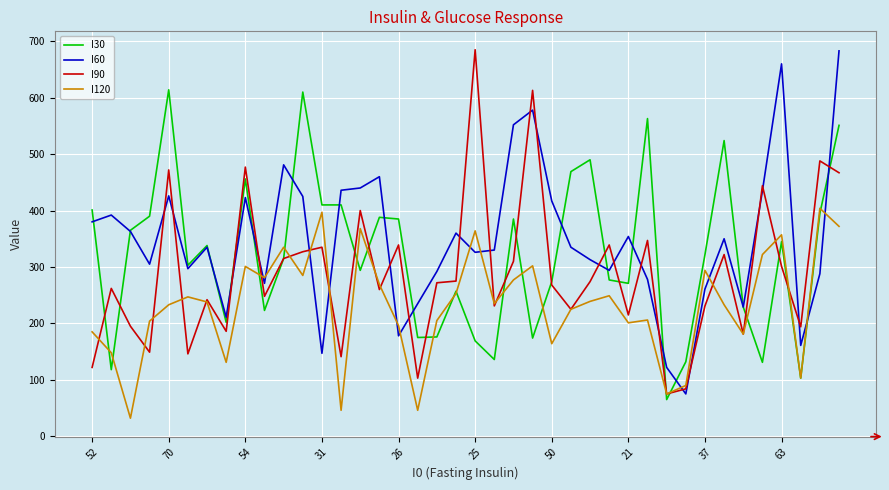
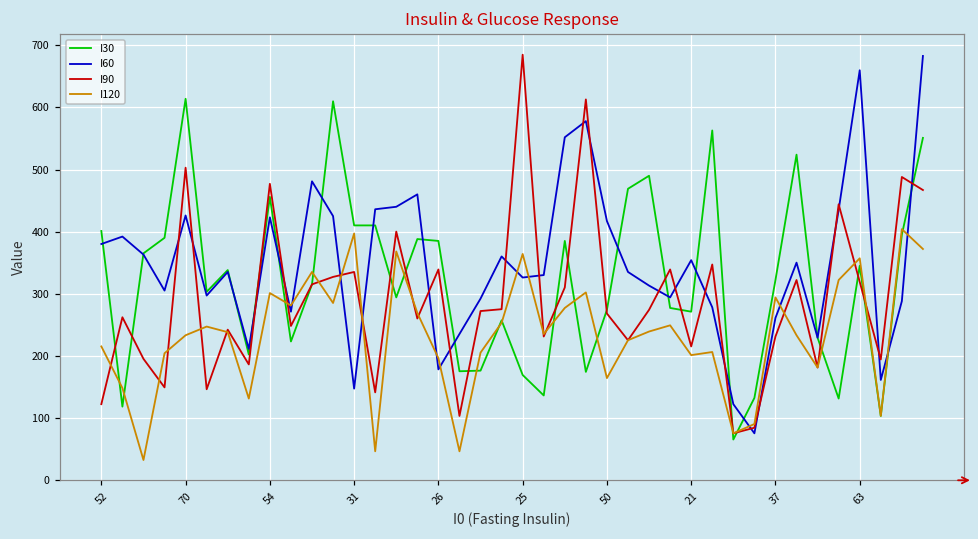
I120, 52: 190 -> 220
I90, 70: 470 -> 500
I90, 63: 300 -> 320
